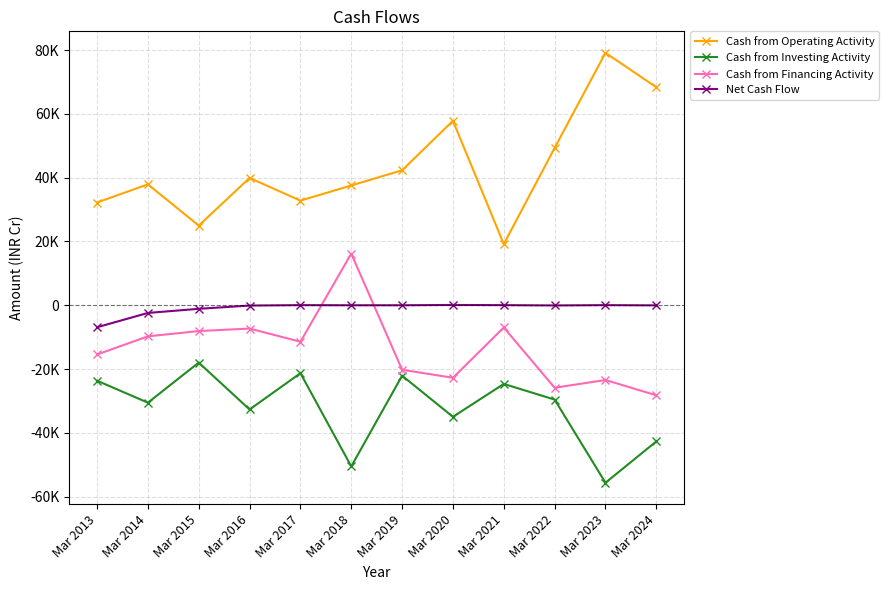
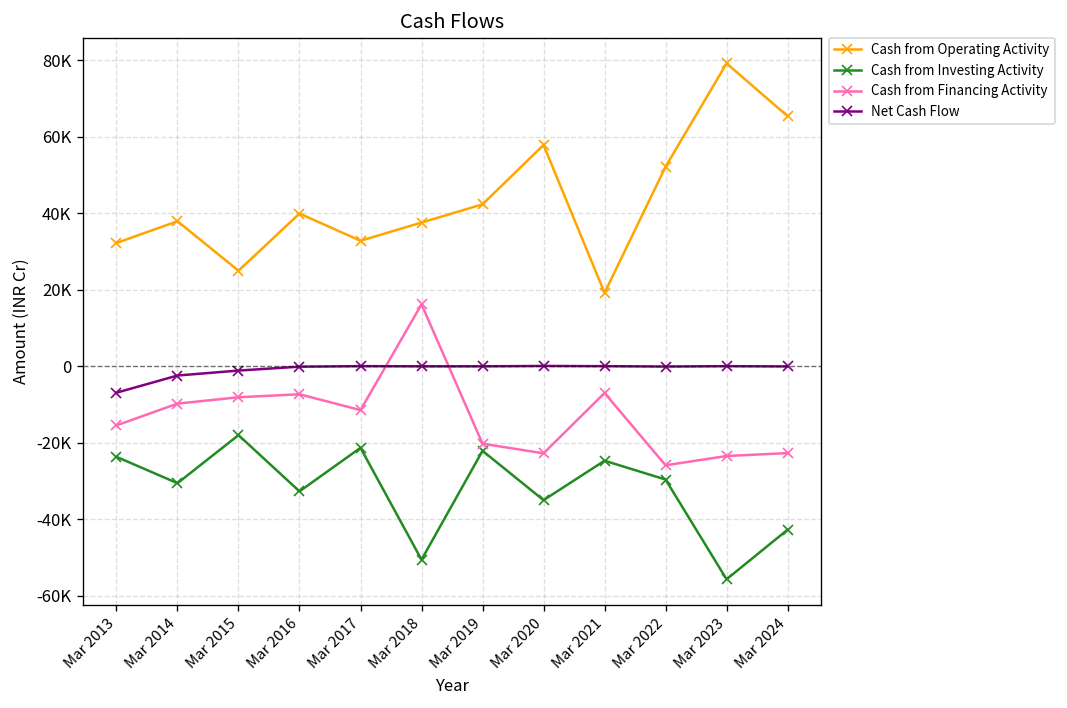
Cash from Operating Activity, Mar 2022: 49000 -> 52000
Cash from Operating Activity, Mar 2024: 68000 -> 65000
Cash from Financing Activity, Mar 2024: -28000 -> -23000
